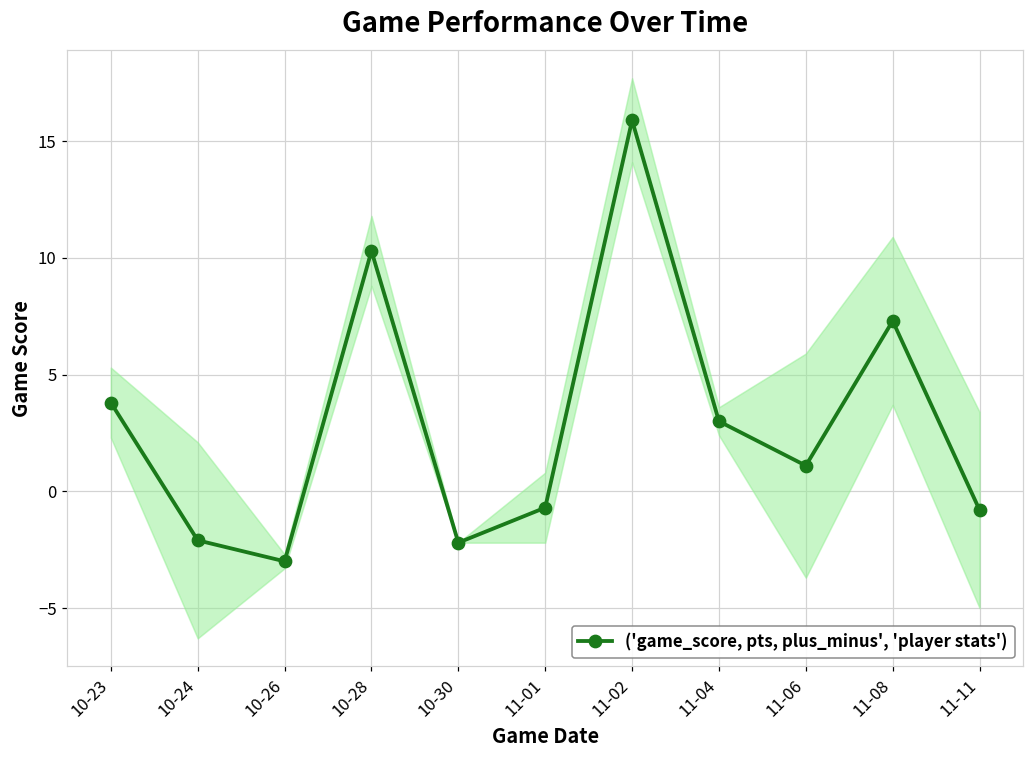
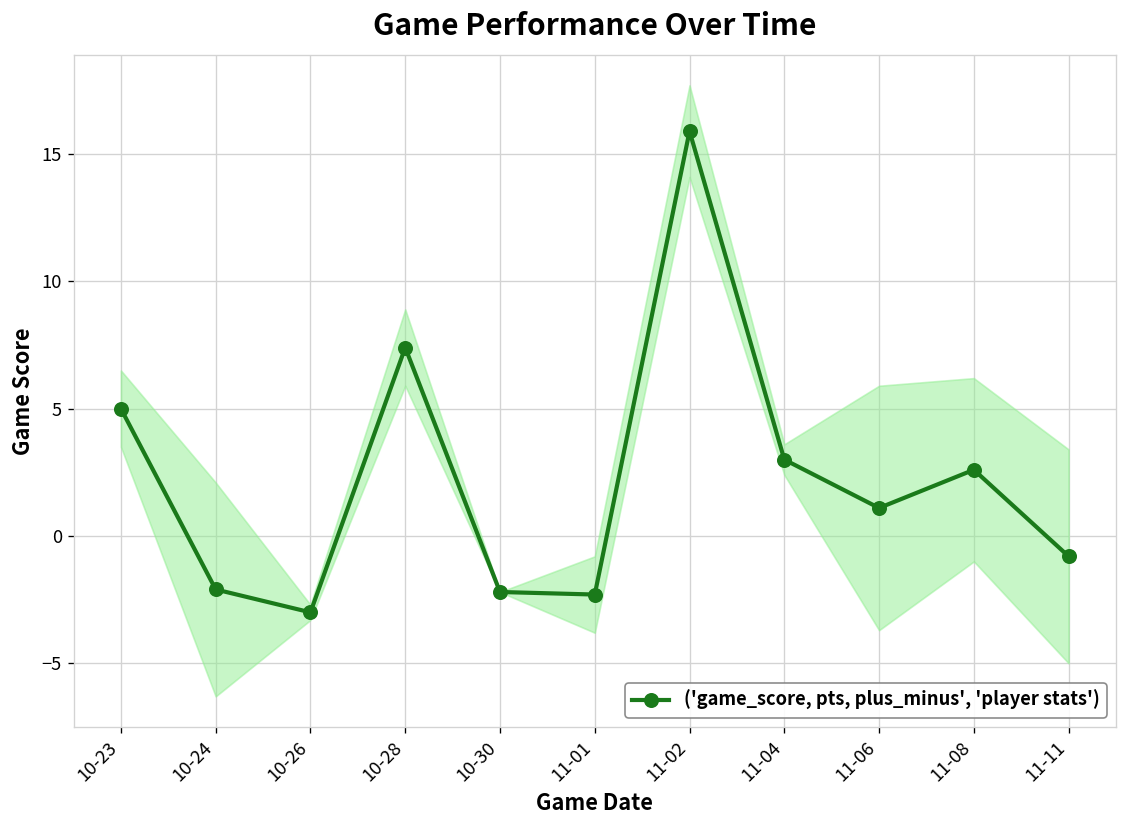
('game_score, pts, plus_minus', 'player stats'), 10-23: 3.8 -> 5.0
('game_score, pts, plus_minus', 'player stats'), 10-28: 10.3 -> 7.4
('game_score, pts, plus_minus', 'player stats'), 11-01: -0.7 -> -2.3
('game_score, pts, plus_minus', 'player stats'), 11-08: 7.3 -> 2.6
